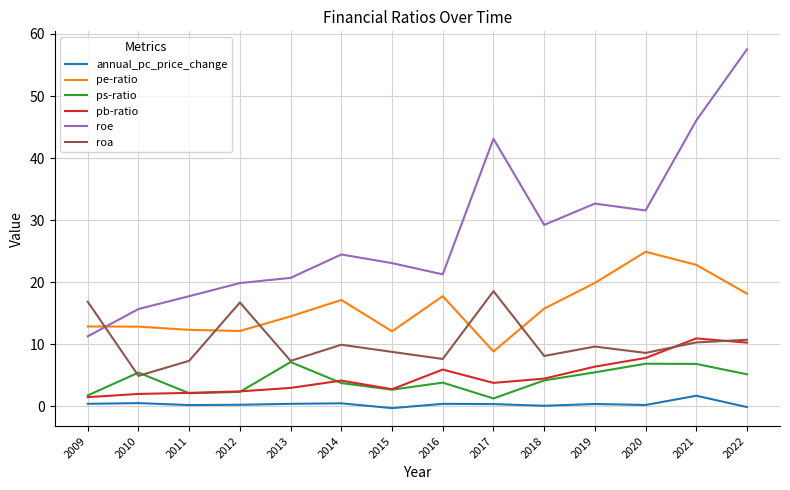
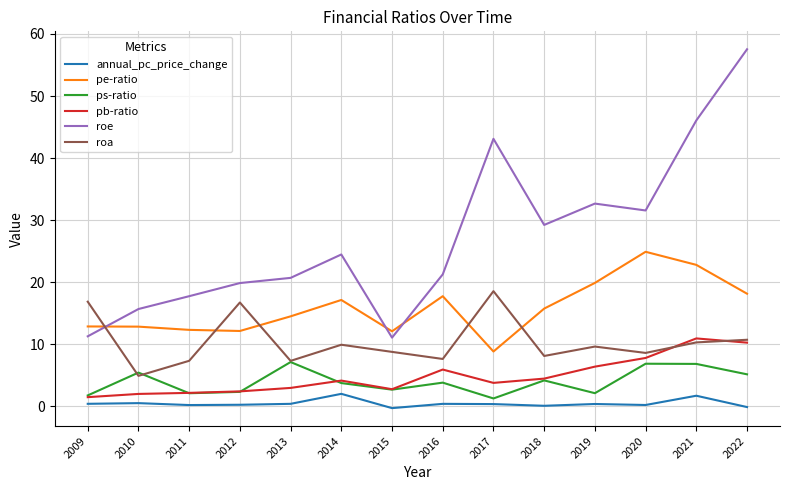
annual_pc_price_change, 2014: 0 -> 2
roe, 2015: 23 -> 11
ps-ratio, 2019: 5 -> 2
